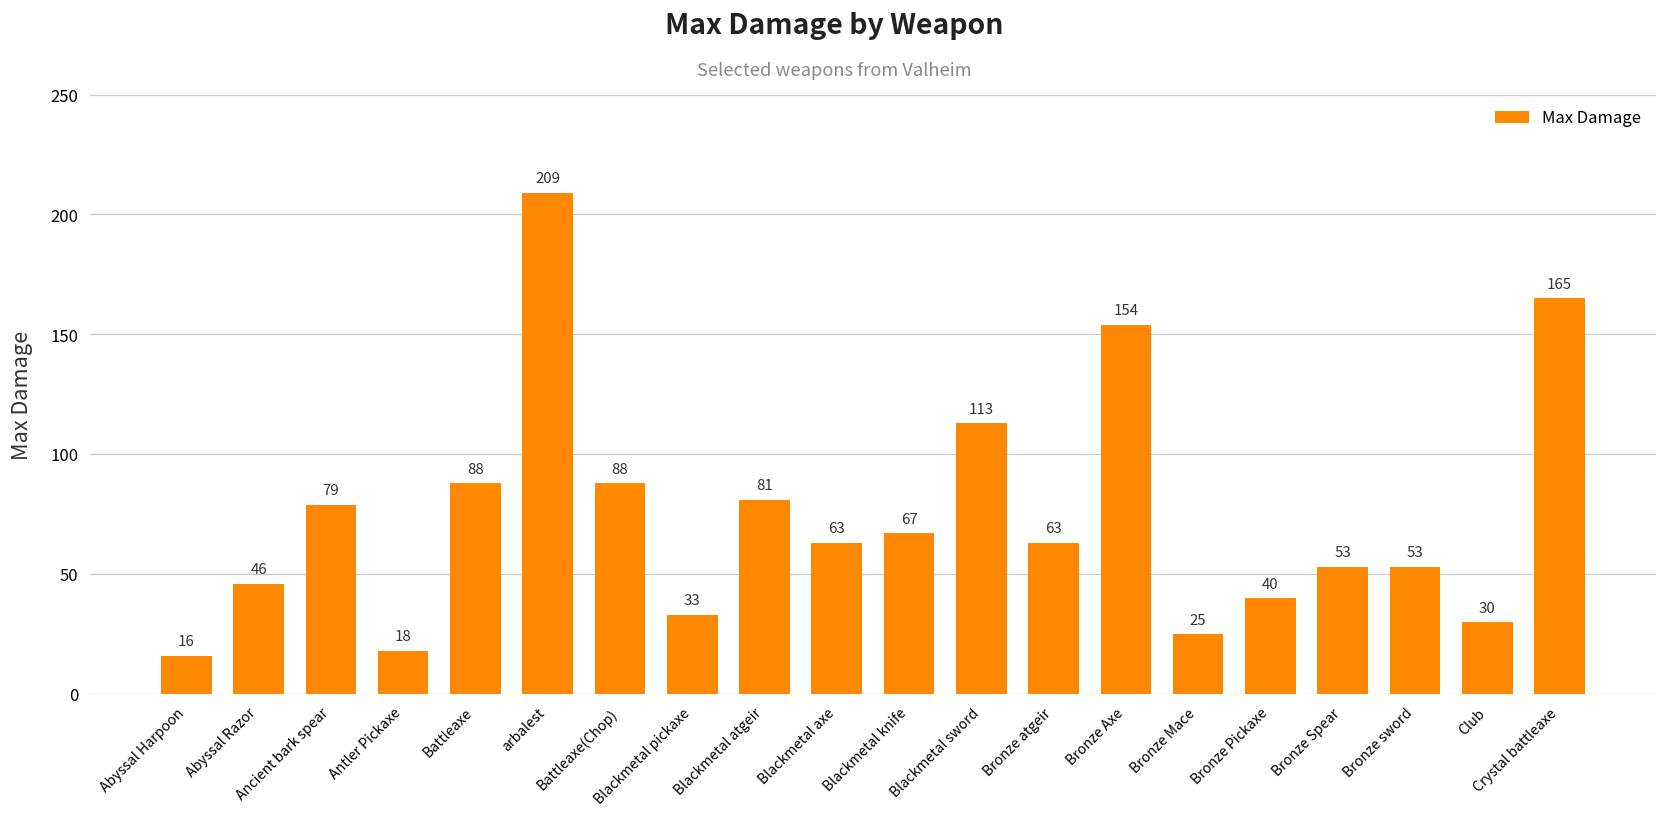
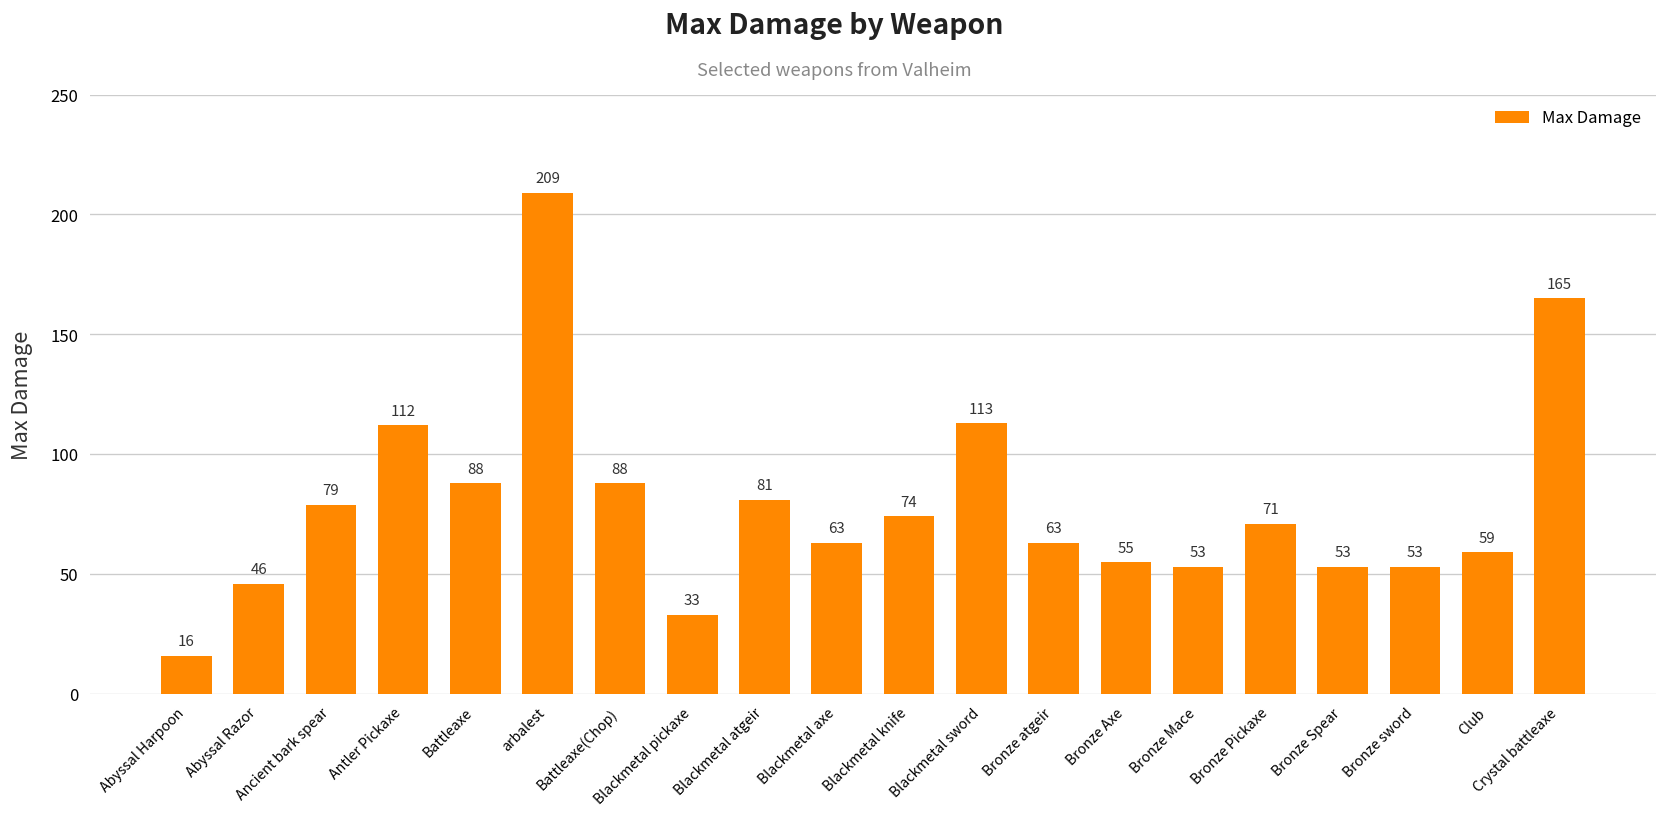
Antler Pickaxe: 18 -> 112
Blackmetal knife: 67 -> 74
Bronze Axe: 154 -> 55
Bronze Mace: 25 -> 53
Bronze Pickaxe: 40 -> 71
Club: 30 -> 59
